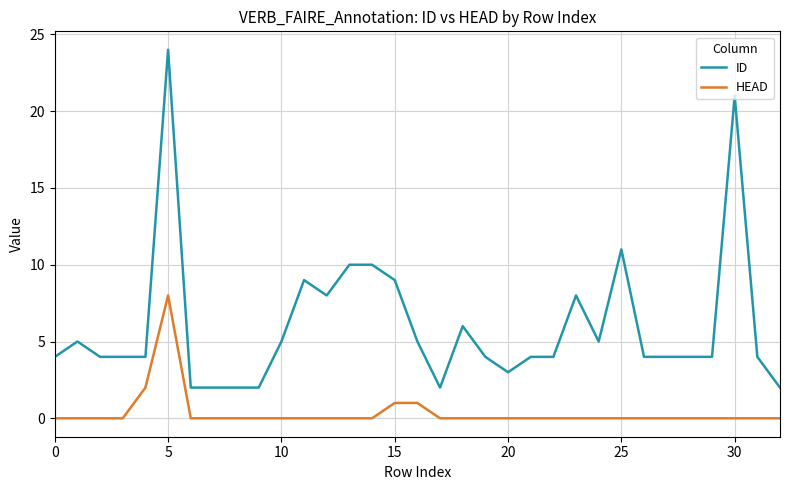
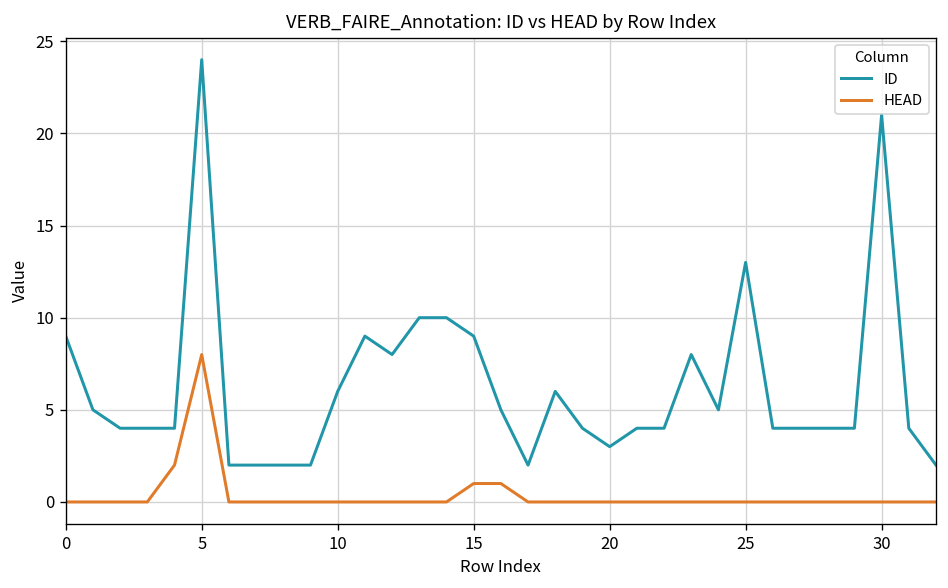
ID, 0: 4 -> 9
ID, 10: 5 -> 6
ID, 25: 11 -> 13
